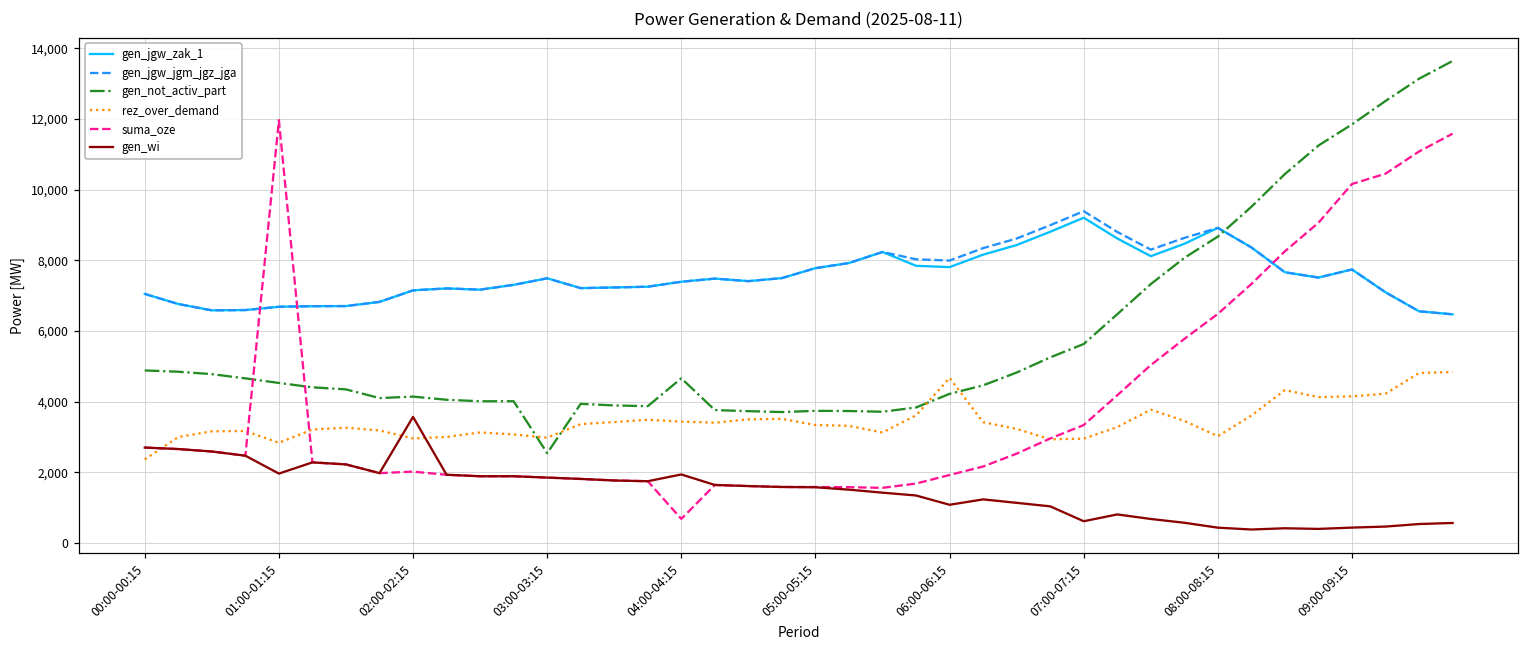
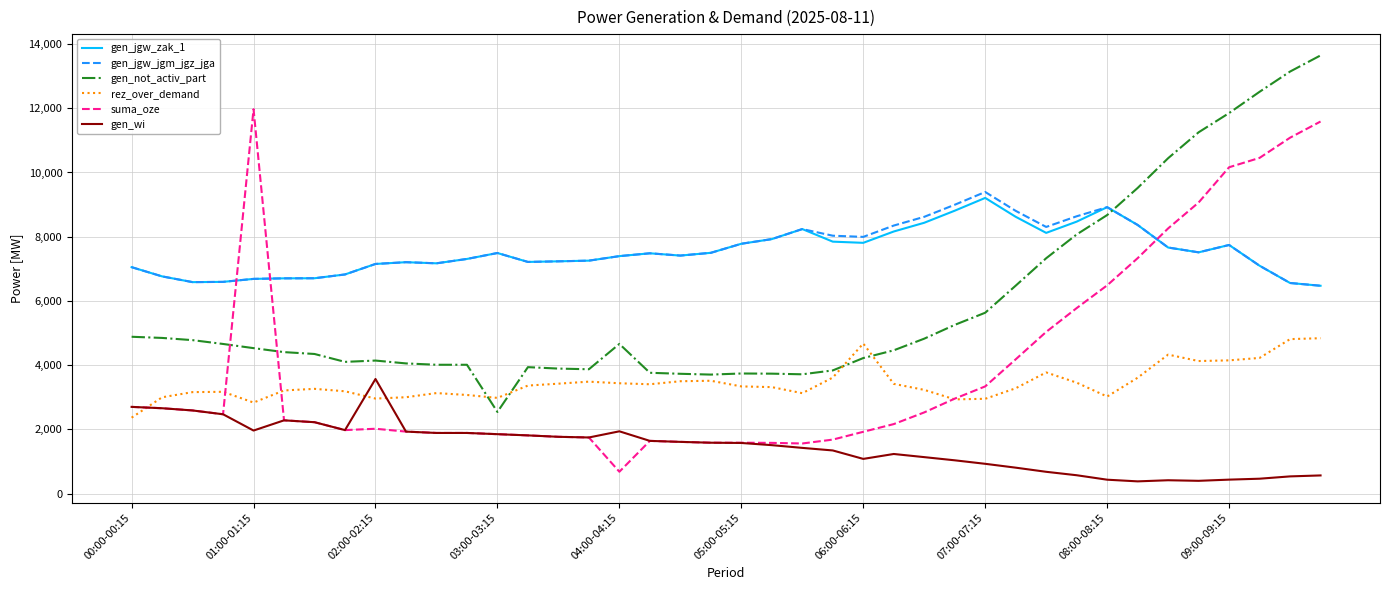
gen_wi, 07:00-07:15: 600 -> 900
